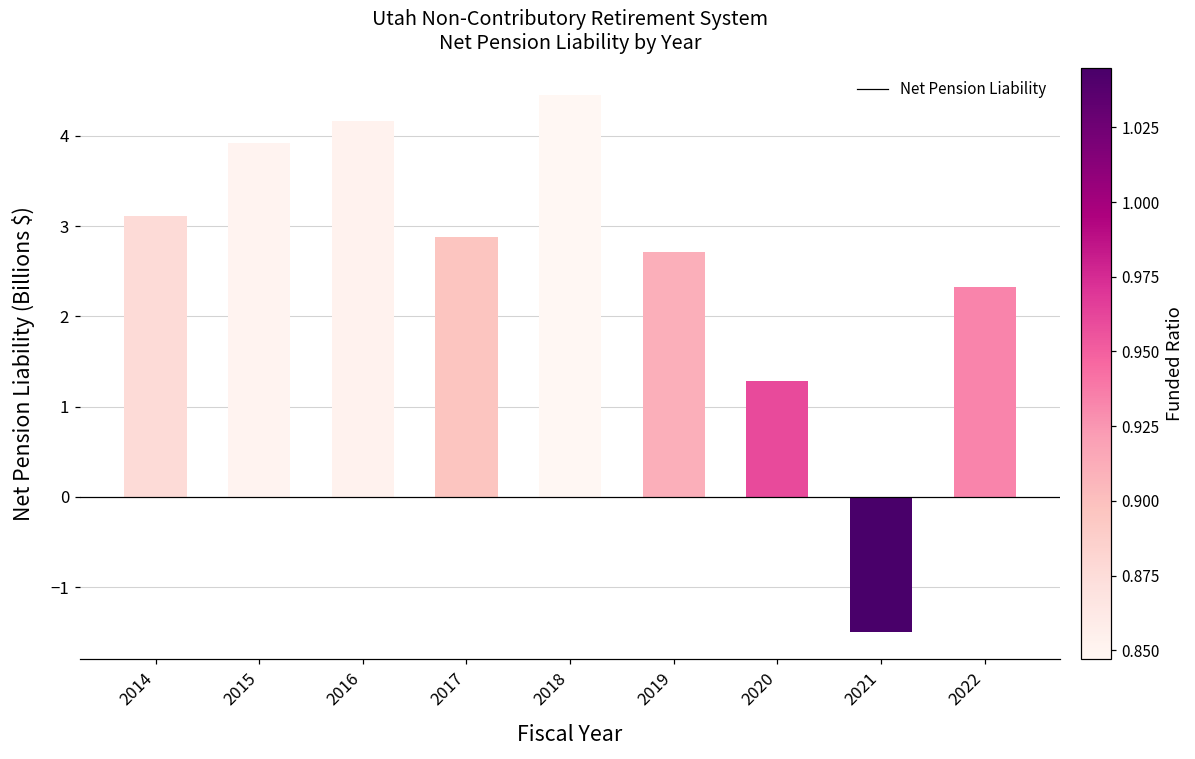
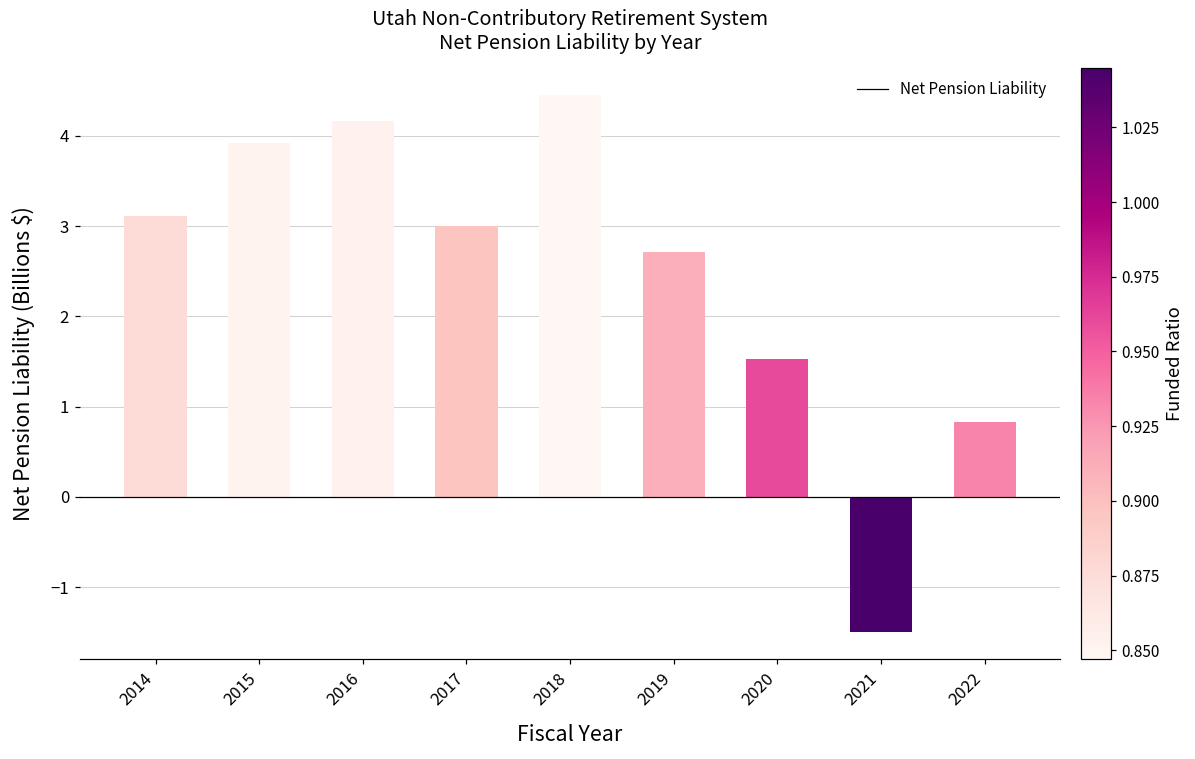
2017: 2.9 -> 3.0
2020: 1.3 -> 1.5
2022: 2.3 -> 0.8
